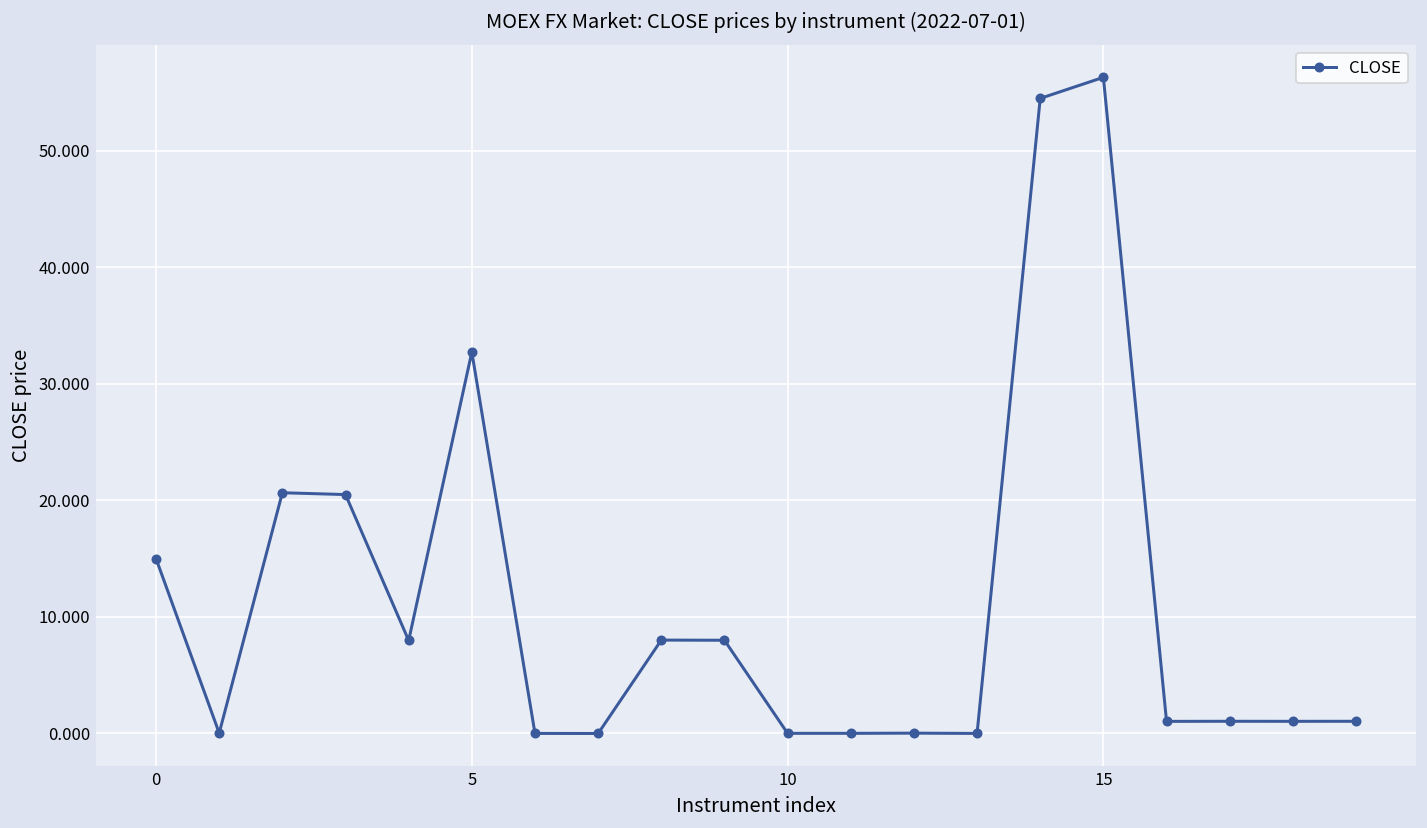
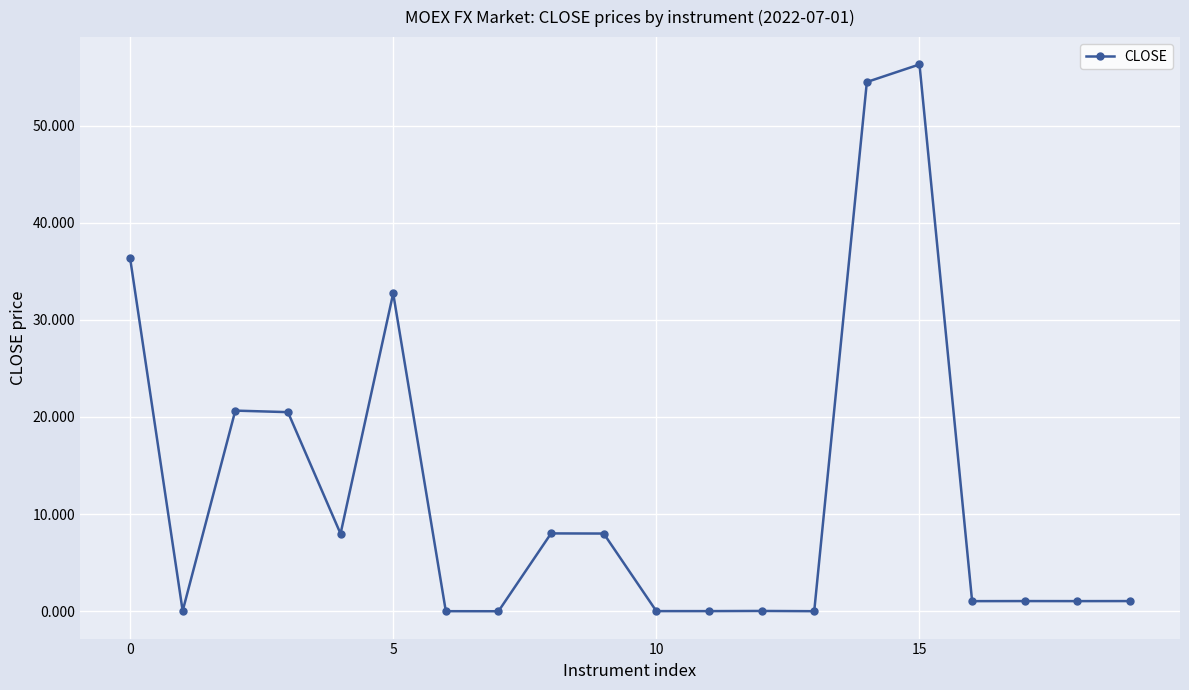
0: 15 -> 36
